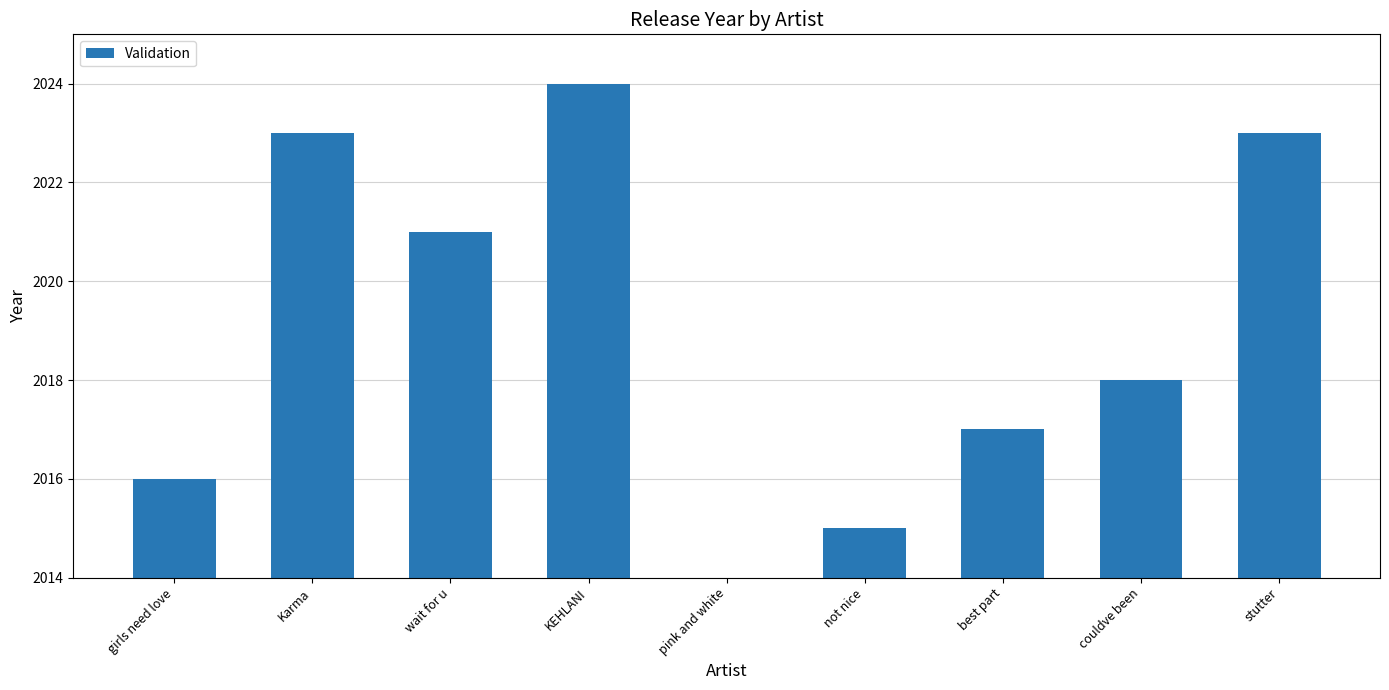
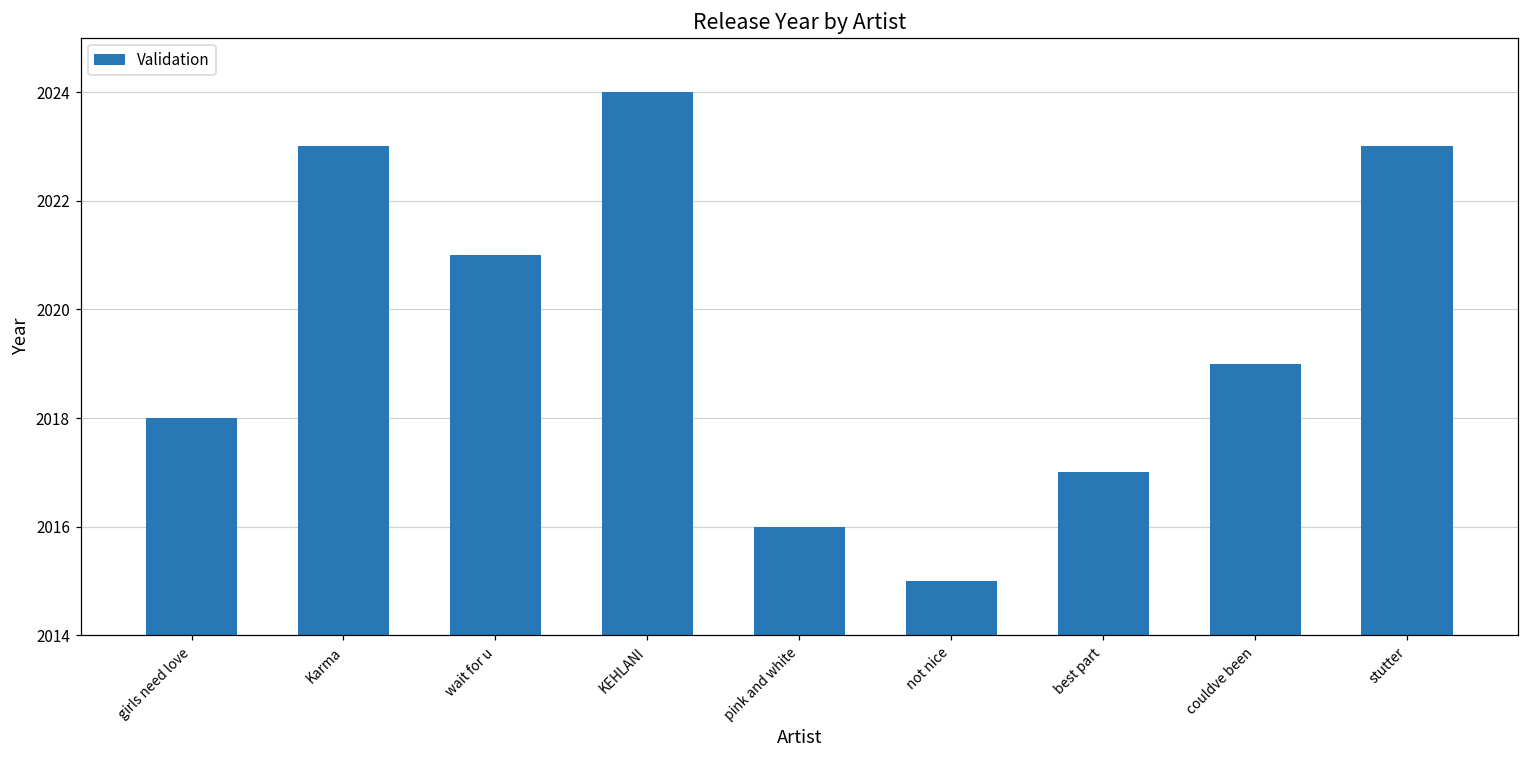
girls need love: 2016 -> 2018
pink and white: 2014 -> 2016
couldve been: 2018 -> 2019
